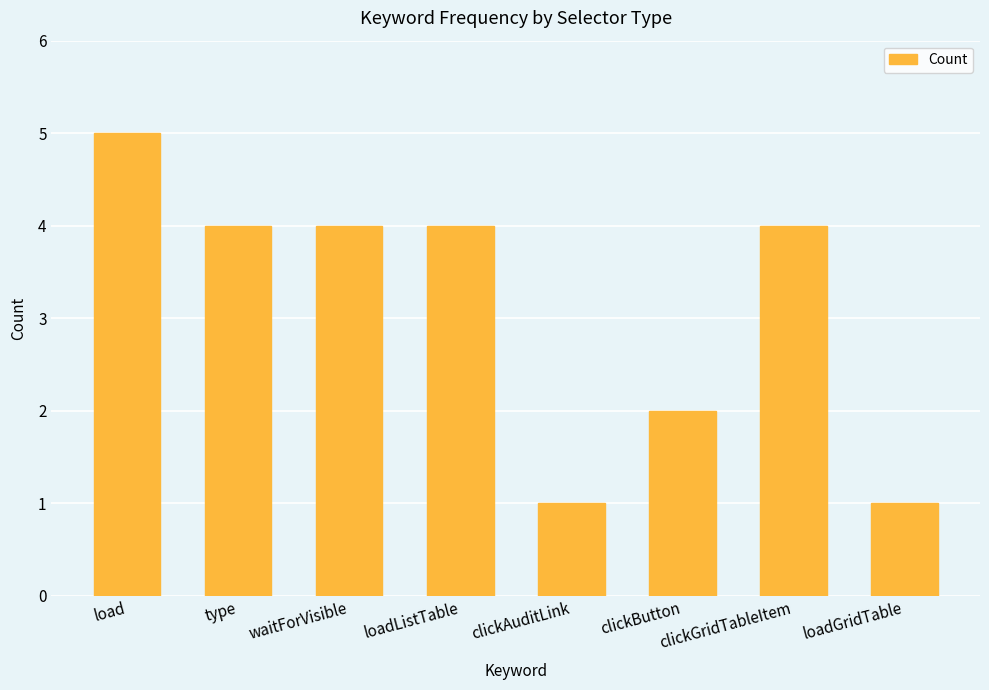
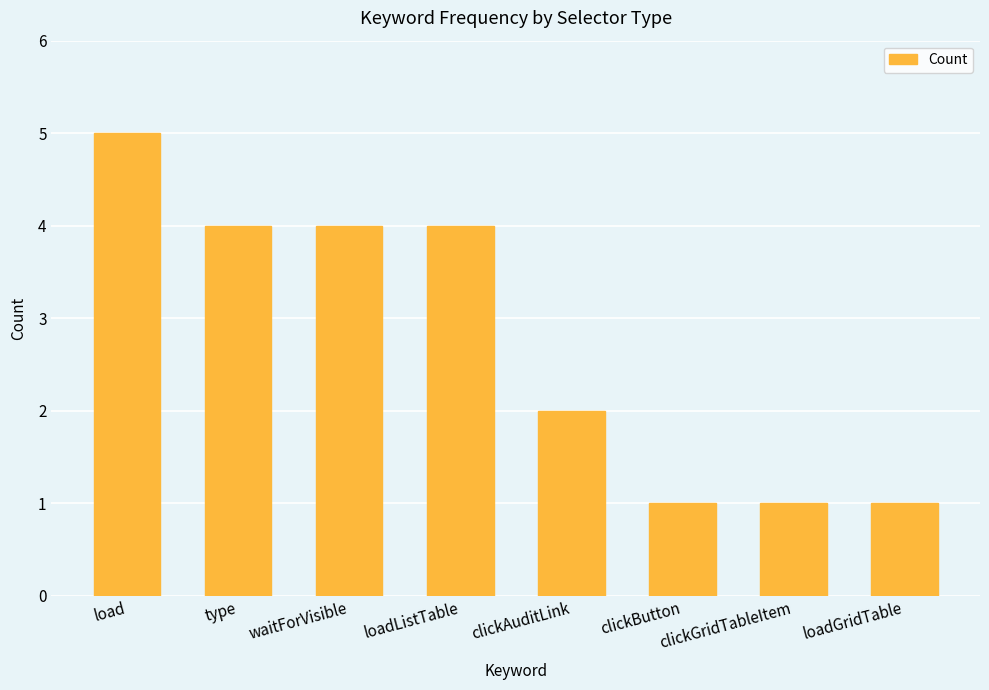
clickAuditLink: 1 -> 2
clickButton: 2 -> 1
clickGridTableItem: 4 -> 1
